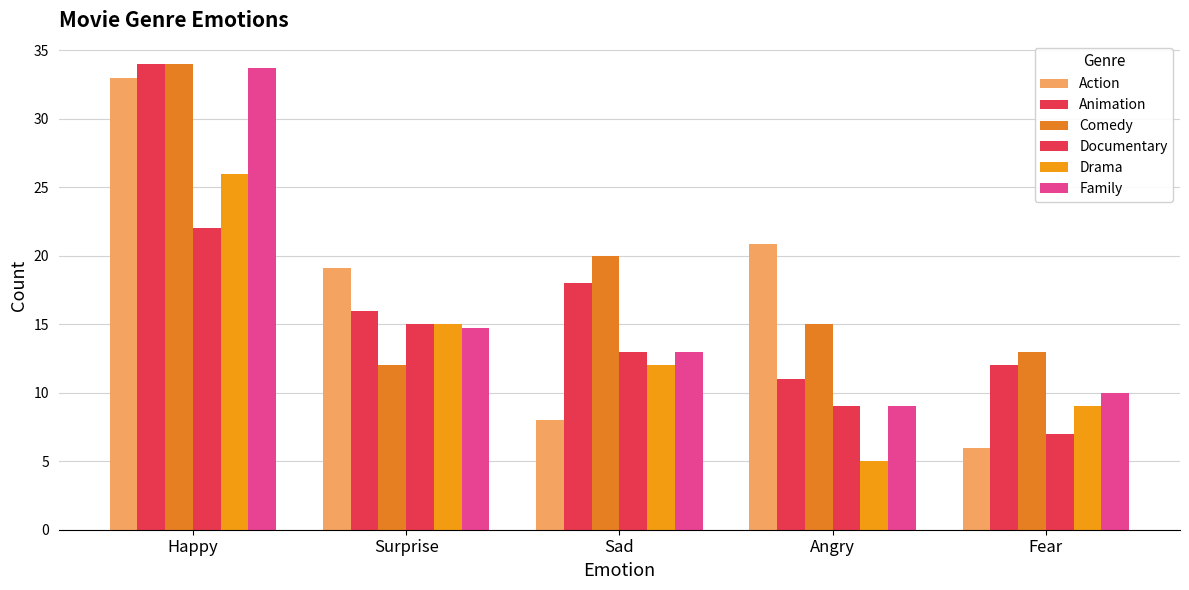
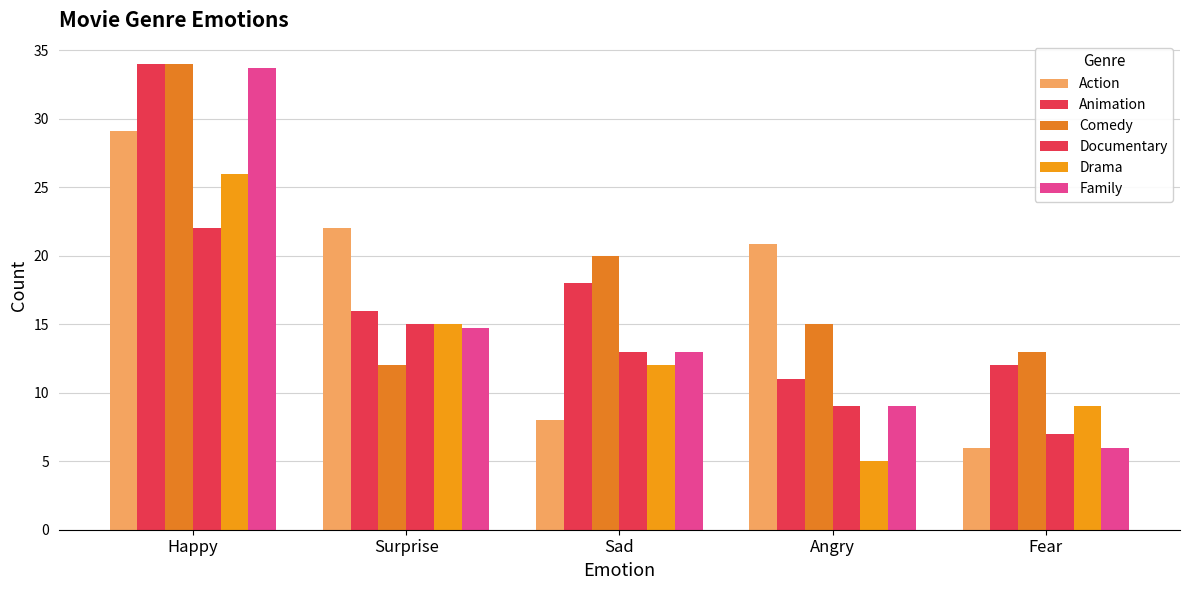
Action, Happy: 33.0 -> 29.1
Action, Surprise: 19.1 -> 22.0
Family, Fear: 10 -> 6
